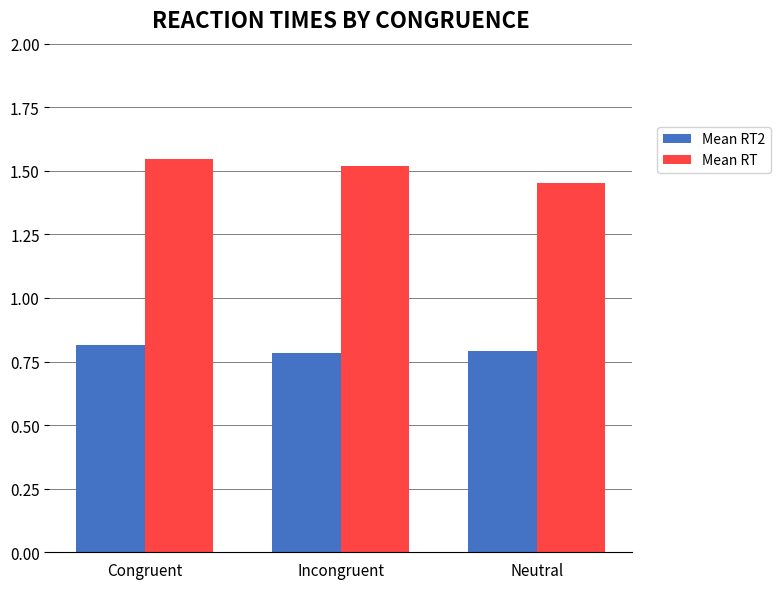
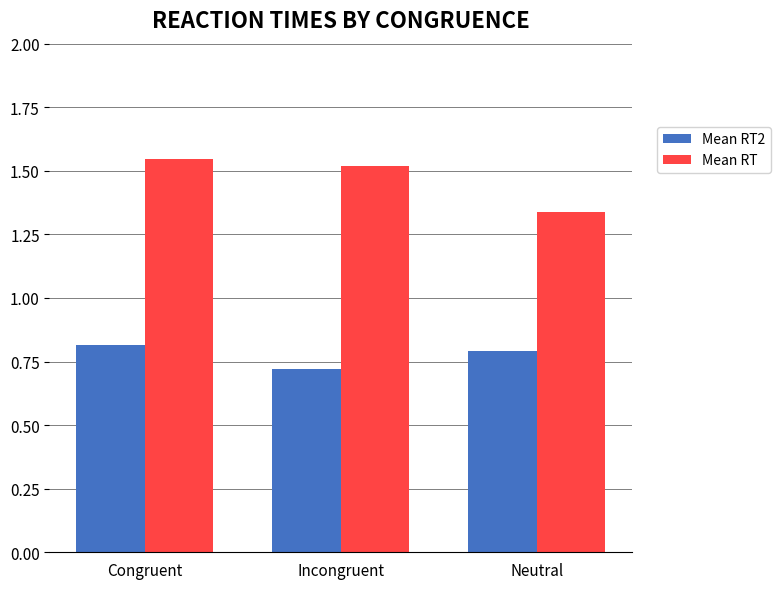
Mean RT2, Incongruent: 0.78 -> 0.72
Mean RT, Neutral: 1.45 -> 1.34
